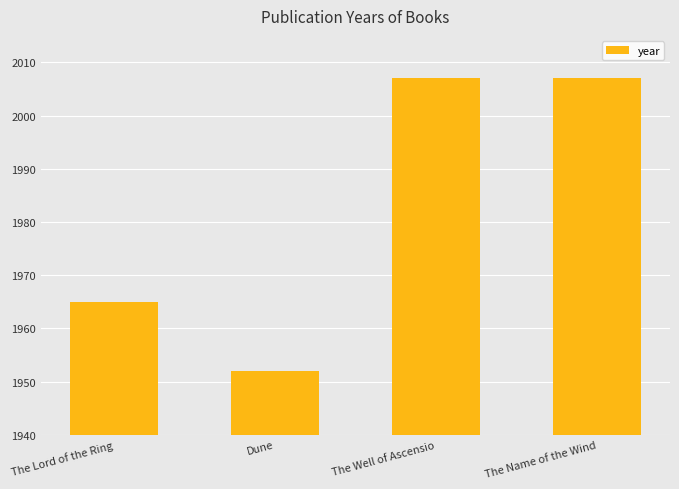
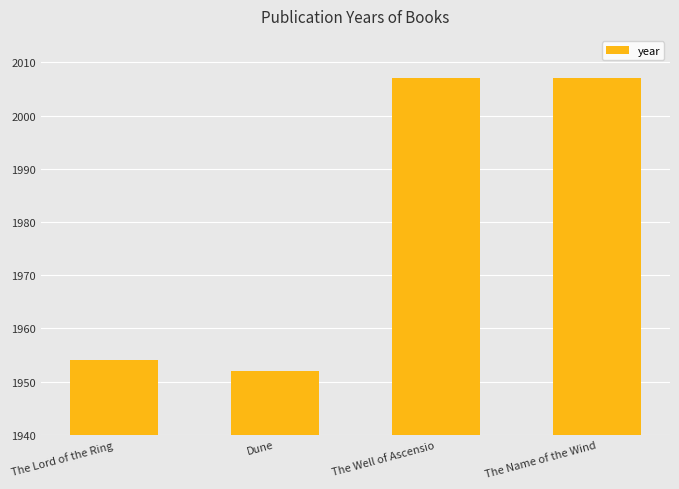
The Lord of the Ring: 1965 -> 1954
